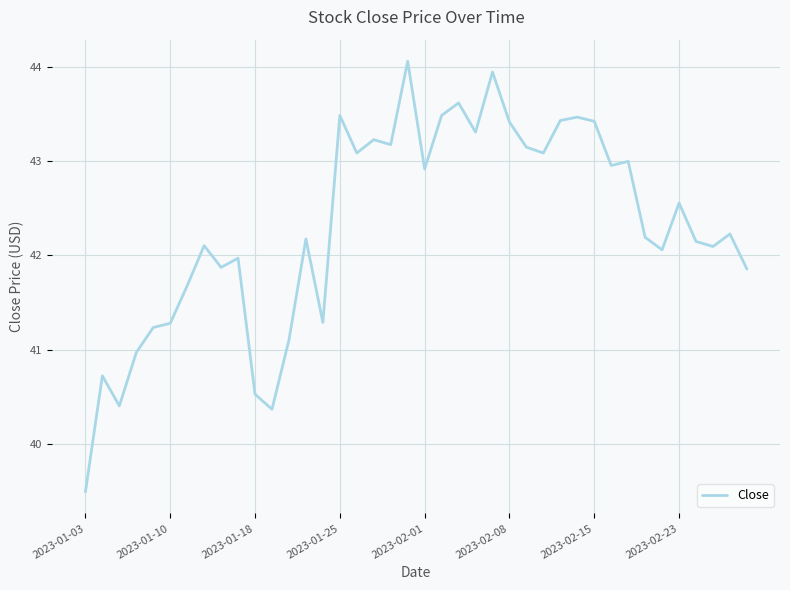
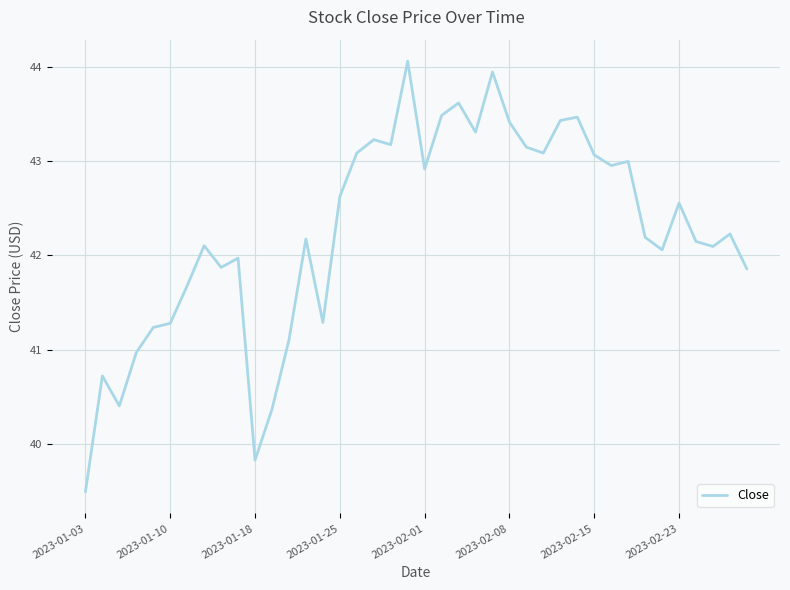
2023-01-18: 40.5 -> 39.8
2023-01-25: 43.5 -> 42.6
2023-02-15: 43.4 -> 43.1
